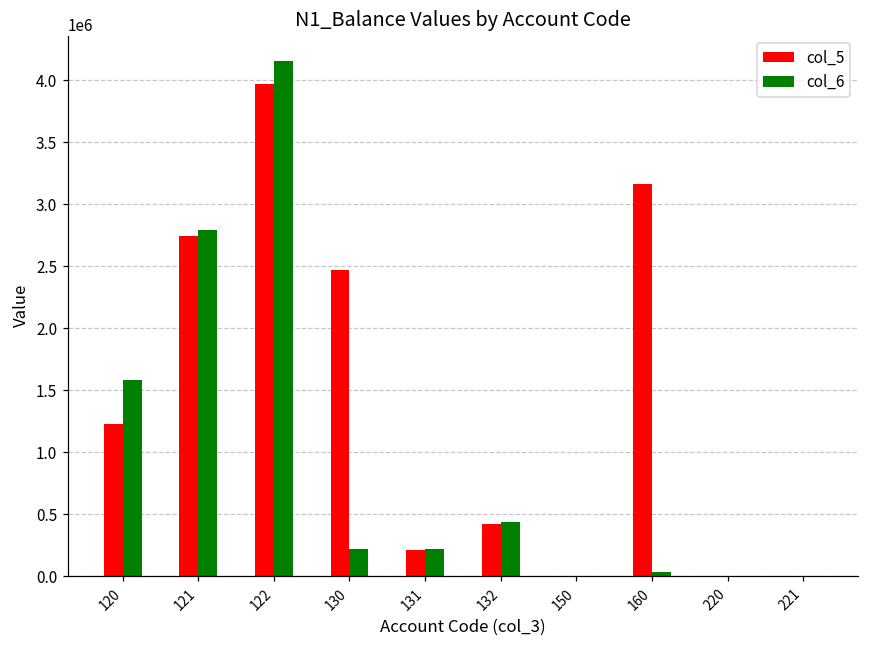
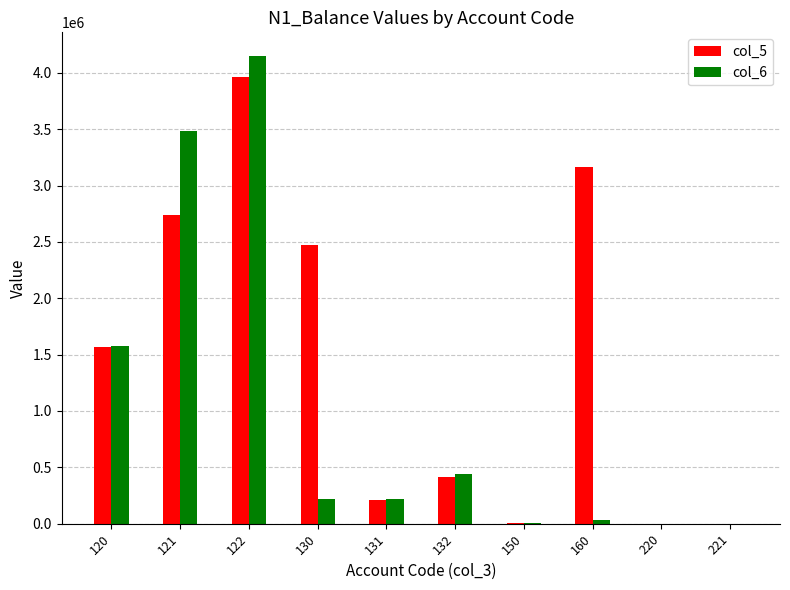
col_5, 120: 1220000 -> 1560000
col_6, 121: 2790000 -> 3480000
